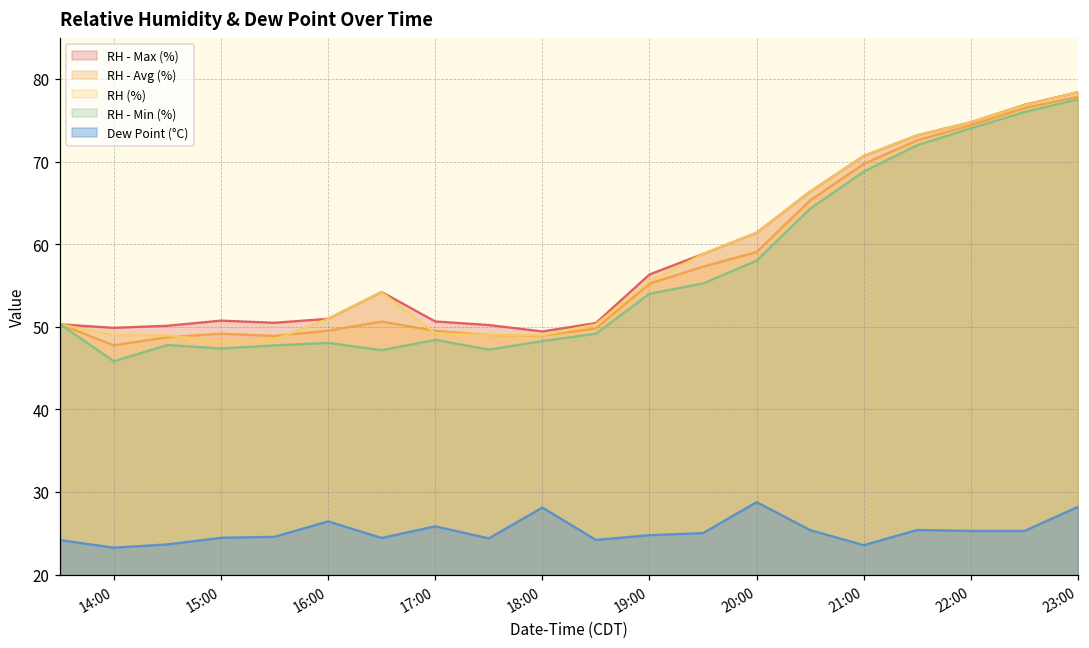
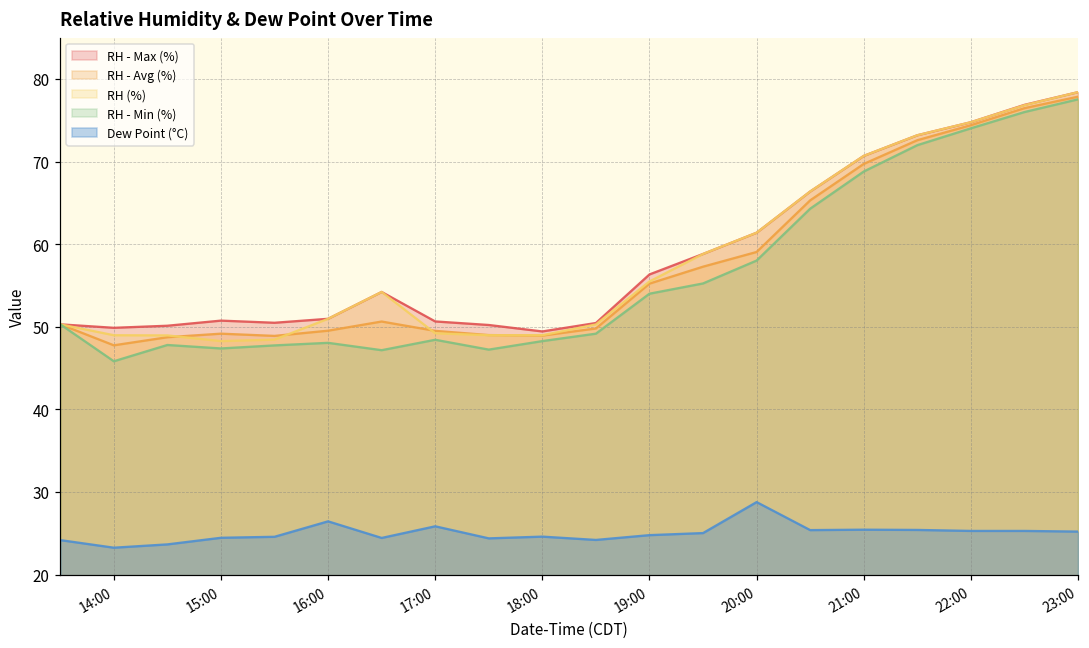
Dew Point (°C), 18:00: 28 -> 25
Dew Point (°C), 21:00: 24 -> 25
Dew Point (°C), 23:00: 28 -> 25
